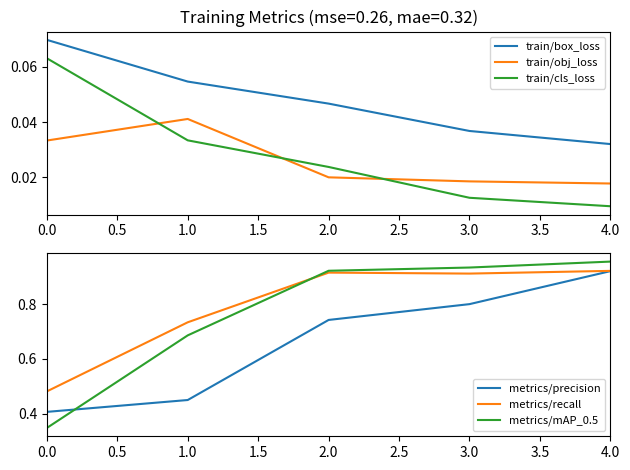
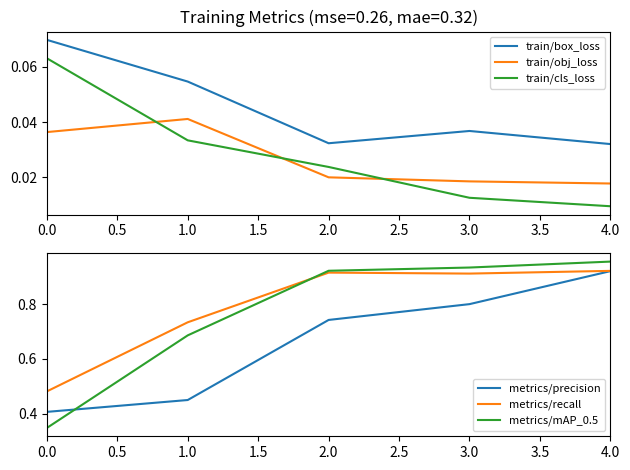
Training Metrics (mse=0.26, mae=0.32), train/obj_loss, 0.0: 0.033 -> 0.036
Training Metrics (mse=0.26, mae=0.32), train/box_loss, 2.0: 0.047 -> 0.032
